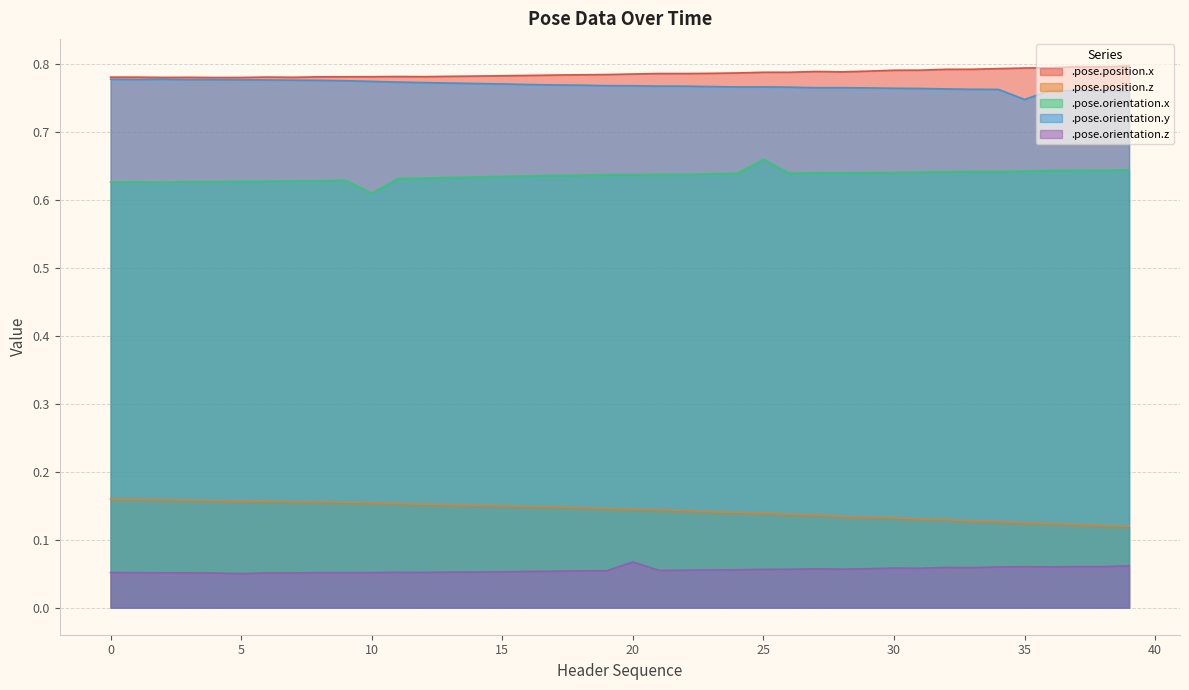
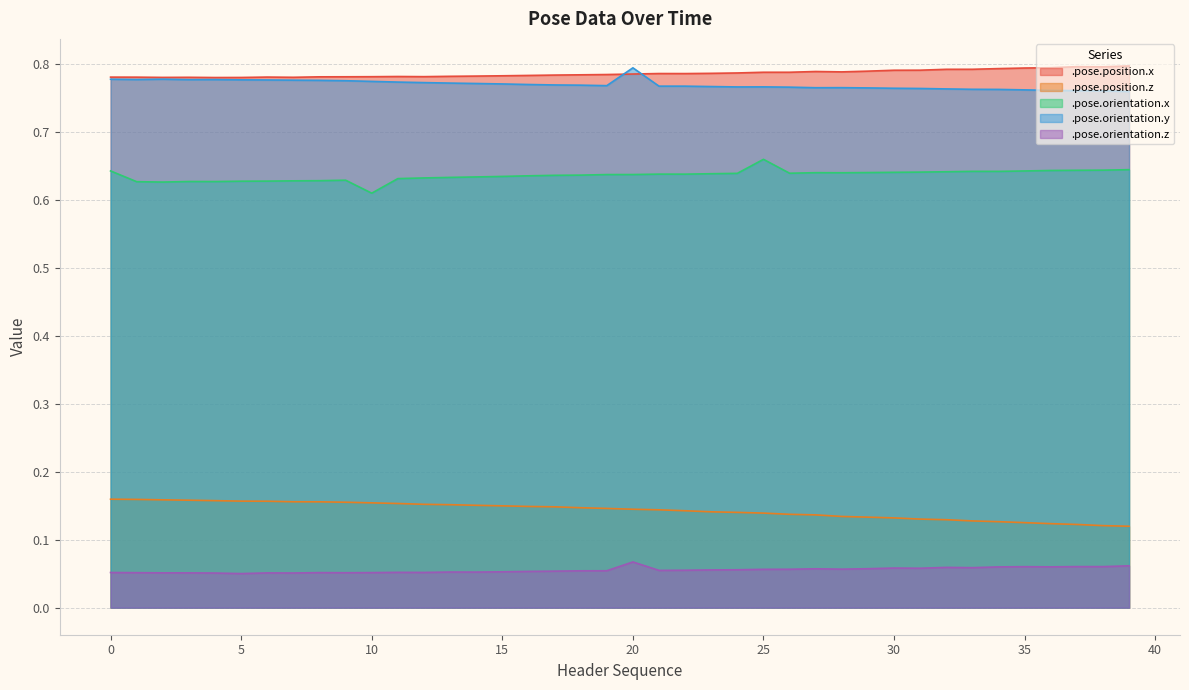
.pose.orientation.x, 0: 0.63 -> 0.64
.pose.orientation.y, 20: 0.77 -> 0.79
.pose.orientation.y, 35: 0.75 -> 0.76
